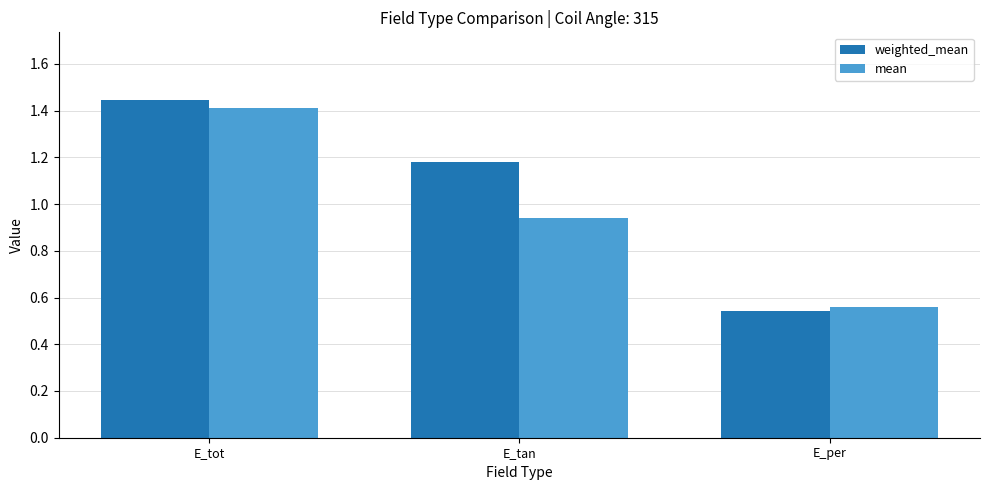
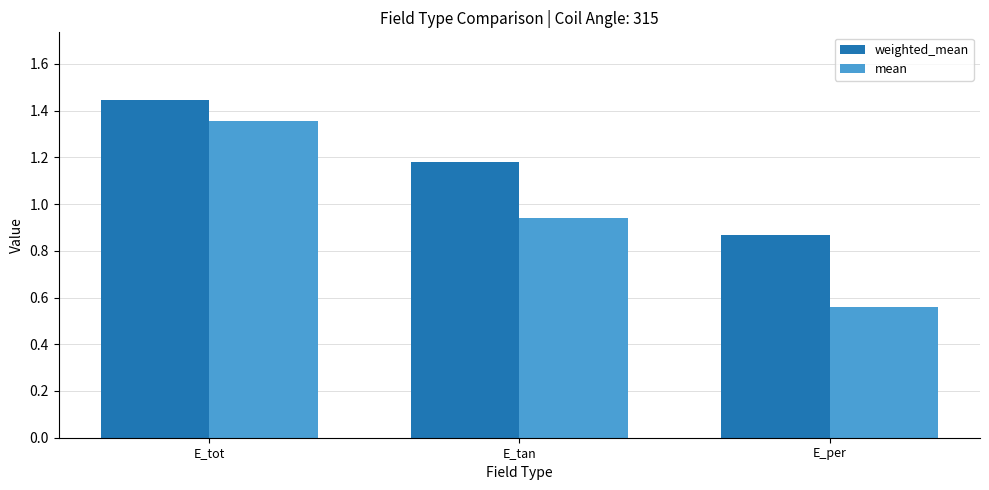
mean, E_tot: 1.41 -> 1.36
weighted_mean, E_per: 0.54 -> 0.87
